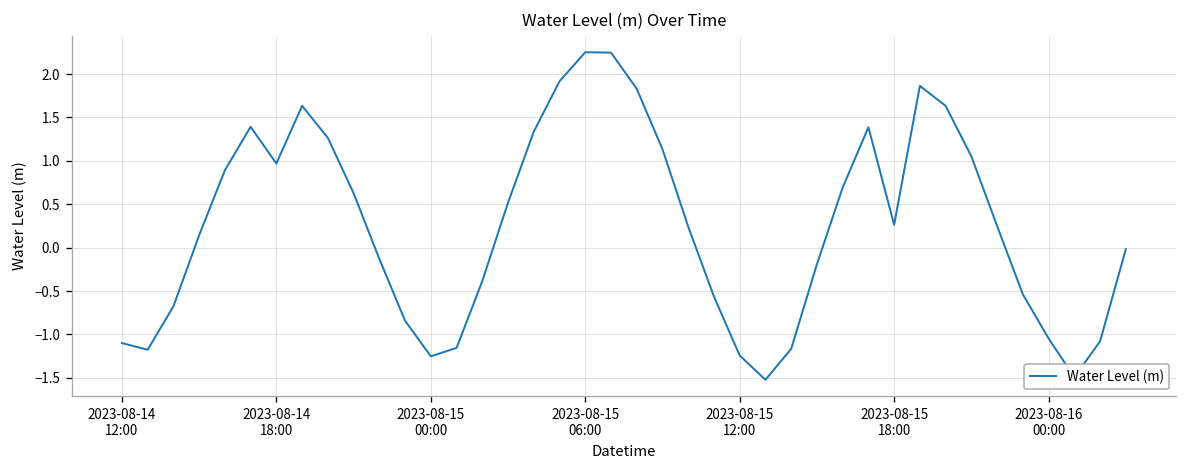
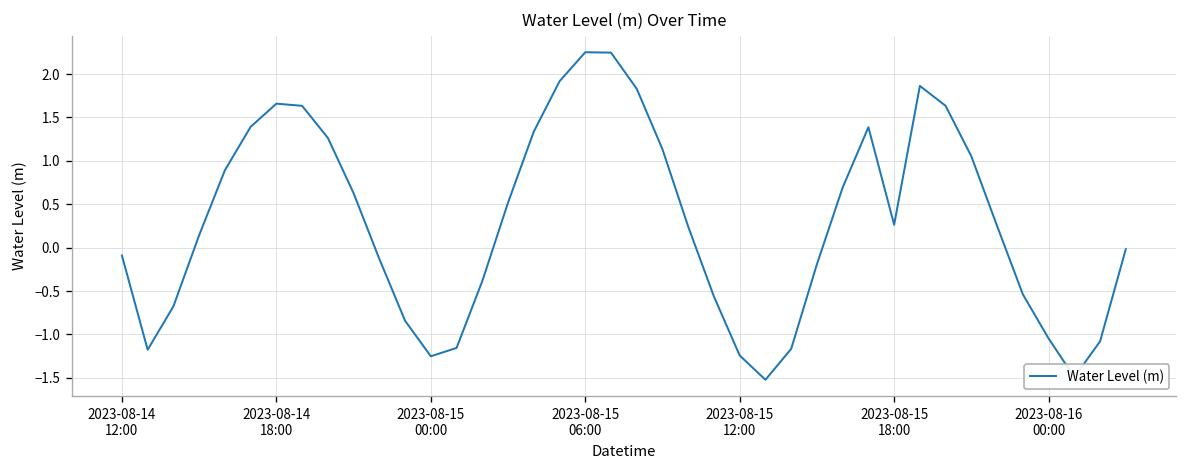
2023-08-14 12:00: -1.1 -> -0.1
2023-08-14 18:00: 1.0 -> 1.7
